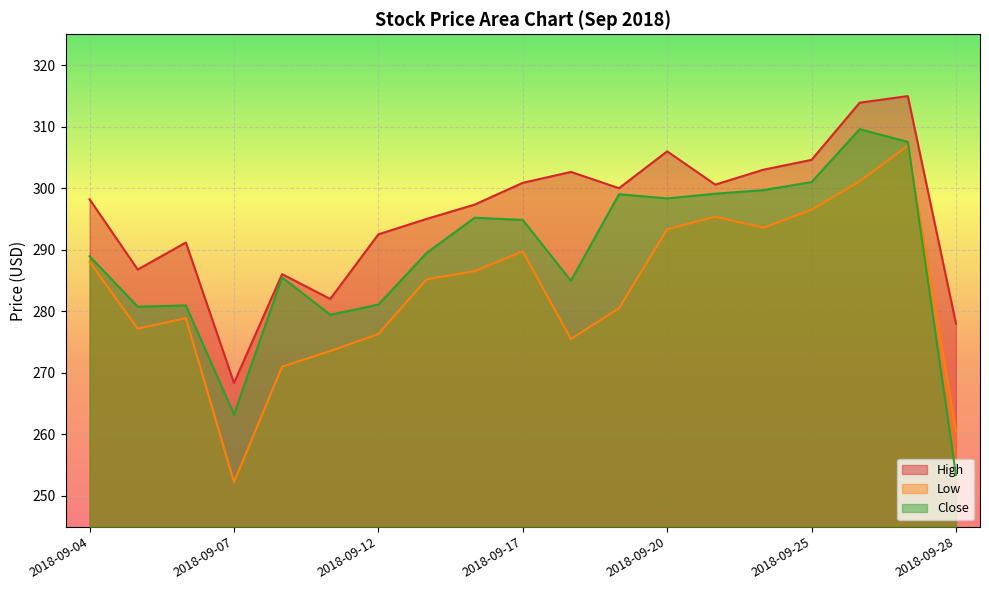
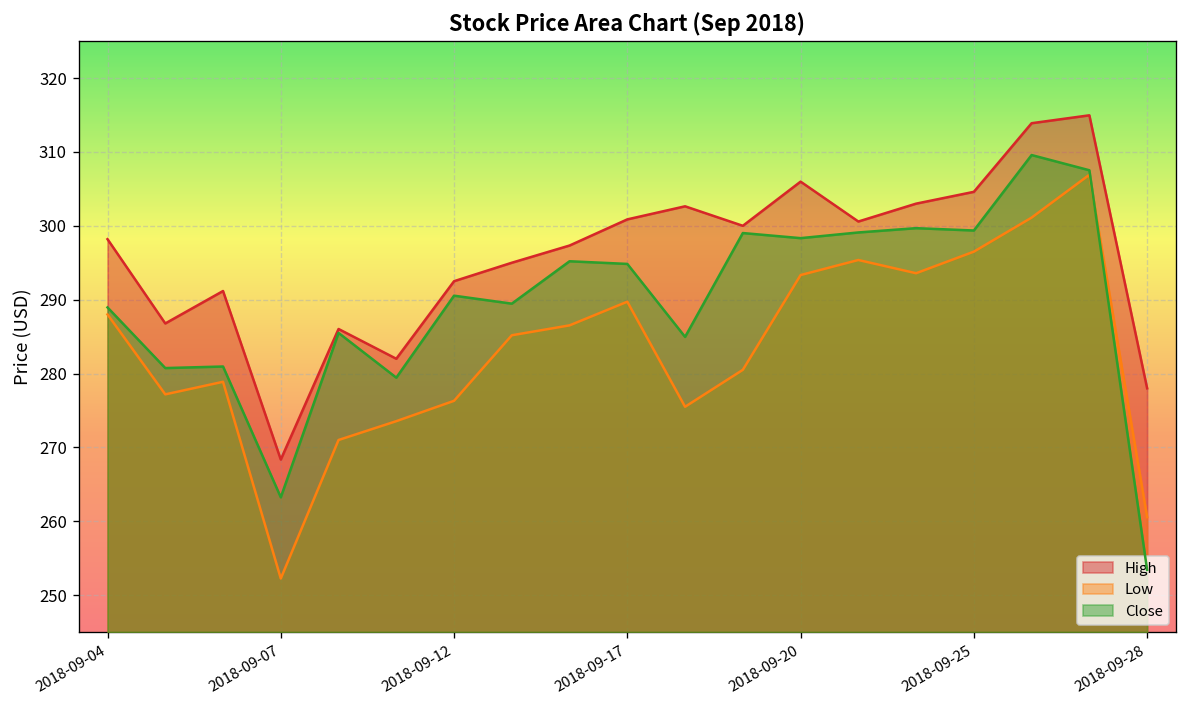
Close, 2018-09-12: 281 -> 291
Close, 2018-09-25: 301 -> 299
